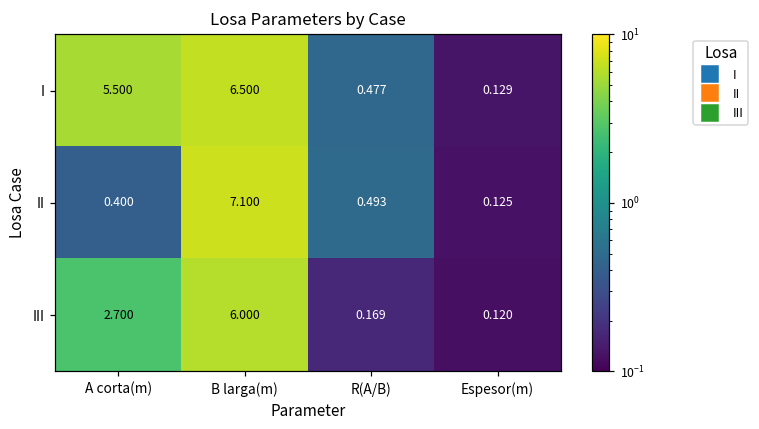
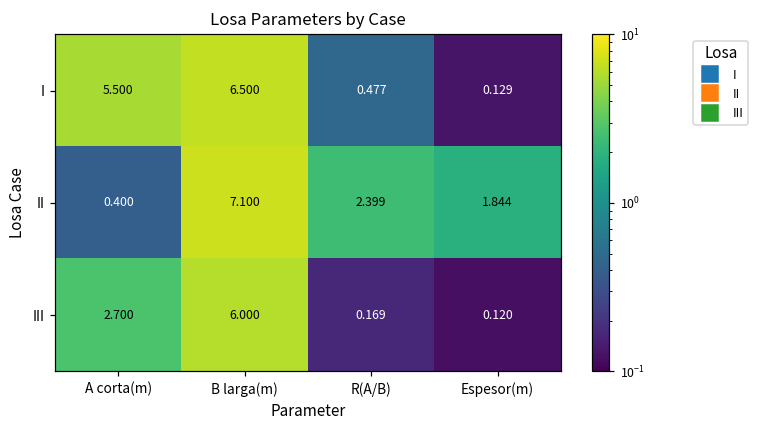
II, R(A/B): 0.493 -> 2.399
II, Espesor(m): 0.125 -> 1.844
